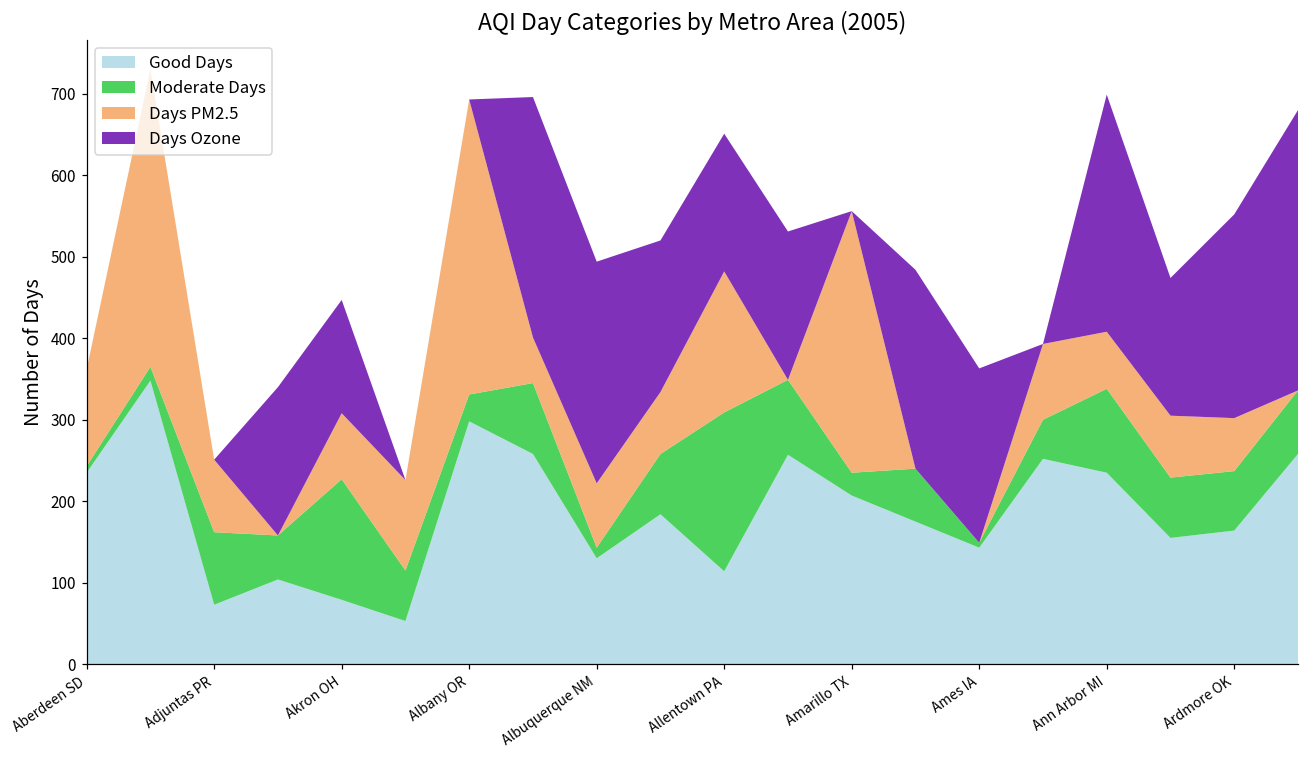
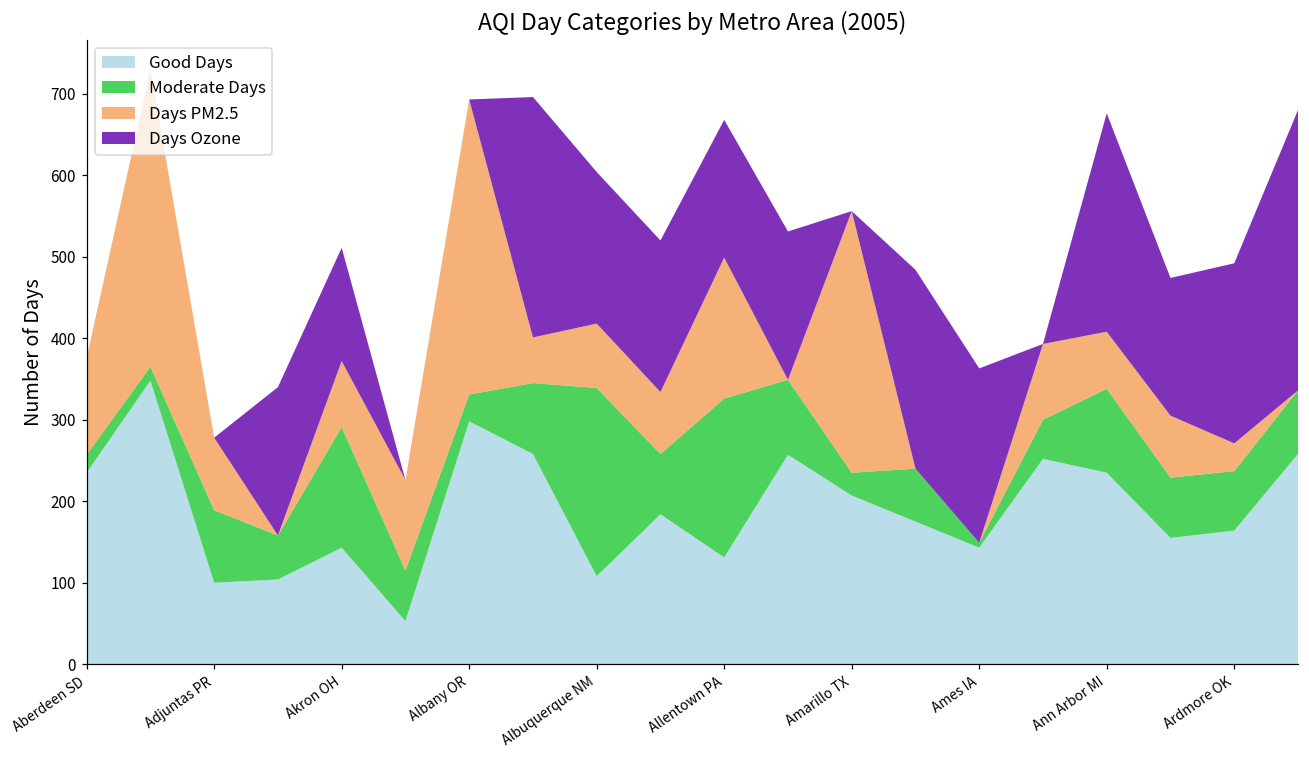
Moderate Days, Aberdeen SD: 10 -> 20
Good Days, Adjuntas PR: 70 -> 100
Good Days, Akron OH: 80 -> 140
Good Days, Albuquerque NM: 130 -> 110
Moderate Days, Albuquerque NM: 10 -> 230
Days Ozone, Albuquerque NM: 270 -> 190
Good Days, Allentown PA: 110 -> 130
Days Ozone, Ann Arbor MI: 290 -> 270
Days PM2.5, Ardmore OK: 70 -> 30
Days Ozone, Ardmore OK: 250 -> 220
